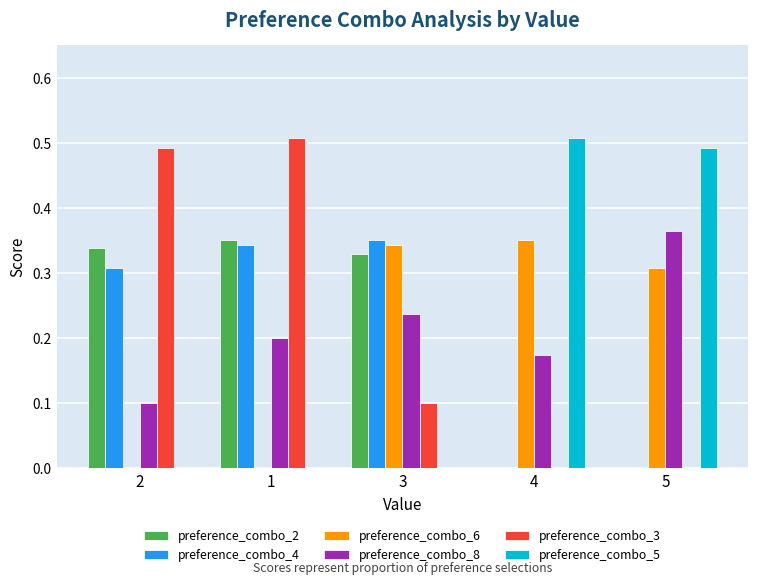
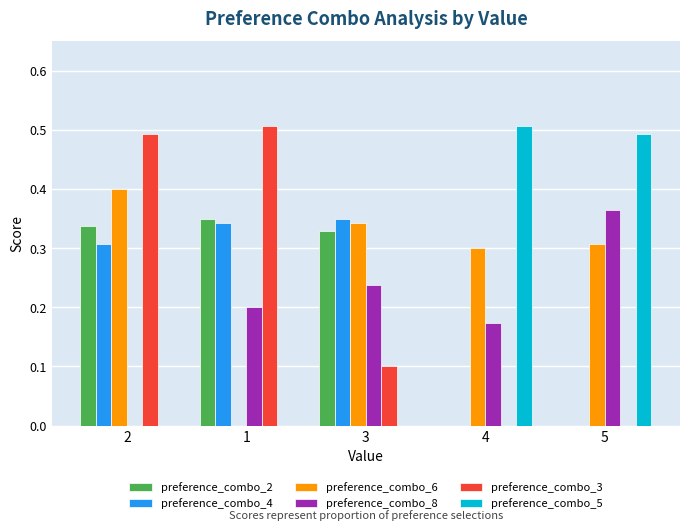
preference_combo_6, 2: 0.0 -> 0.4
preference_combo_8, 2: 0.1 -> 0.0
preference_combo_6, 4: 0.35 -> 0.30
